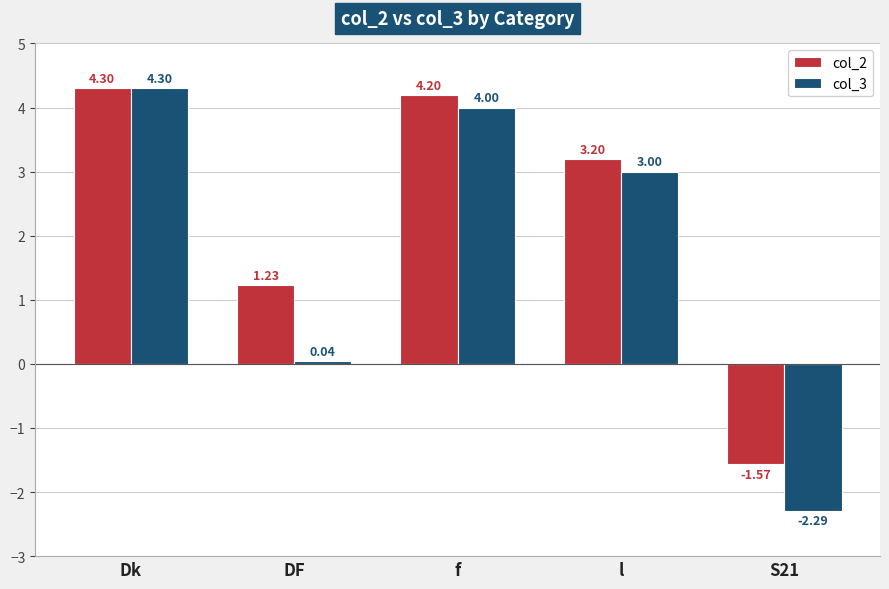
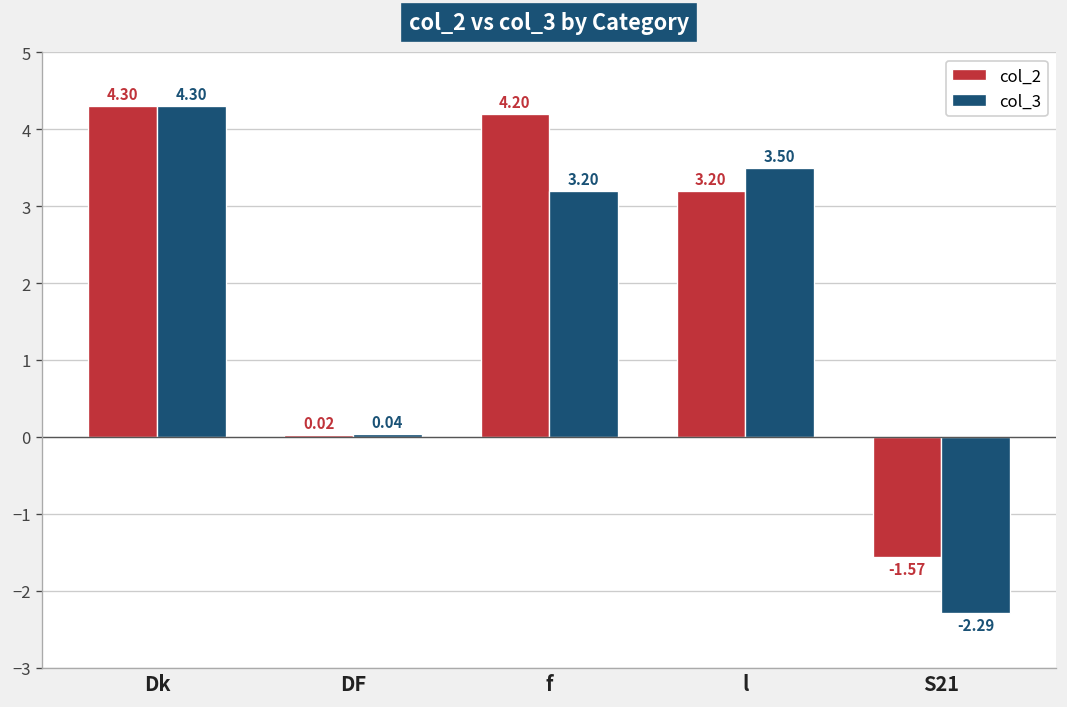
col_2, DF: 1.23 -> 0.02
col_3, f: 4.00 -> 3.20
col_3, l: 3.00 -> 3.50
